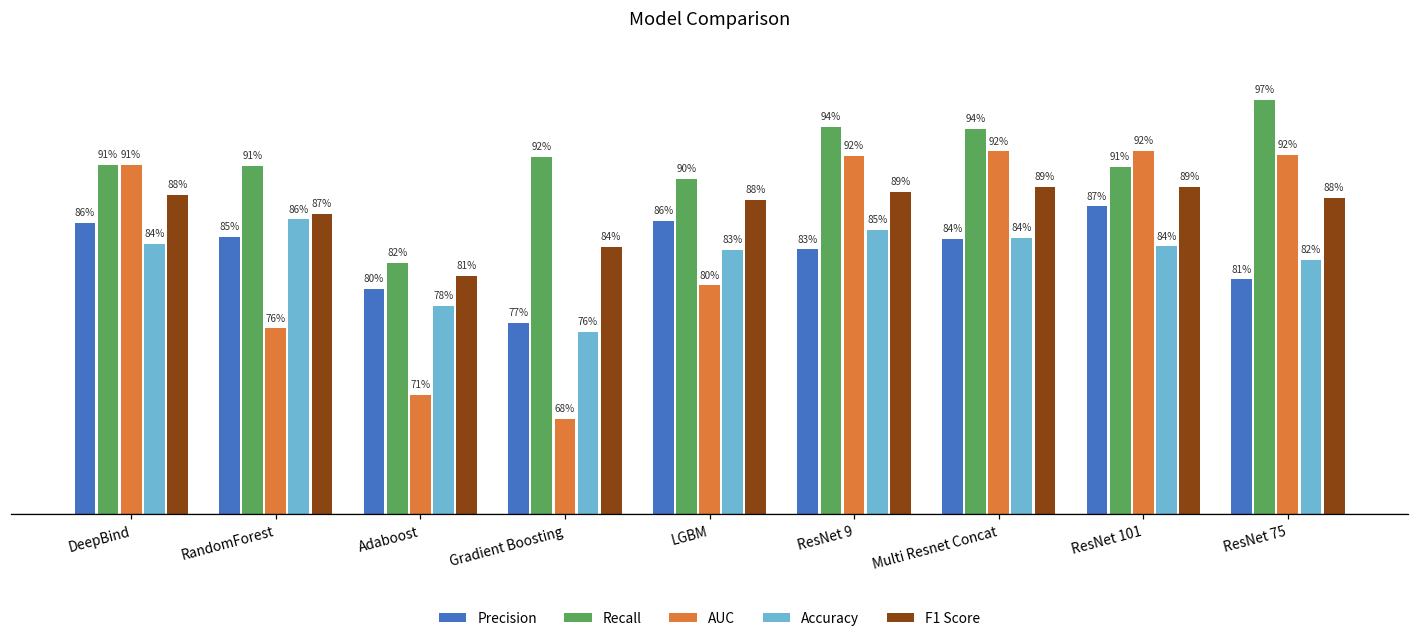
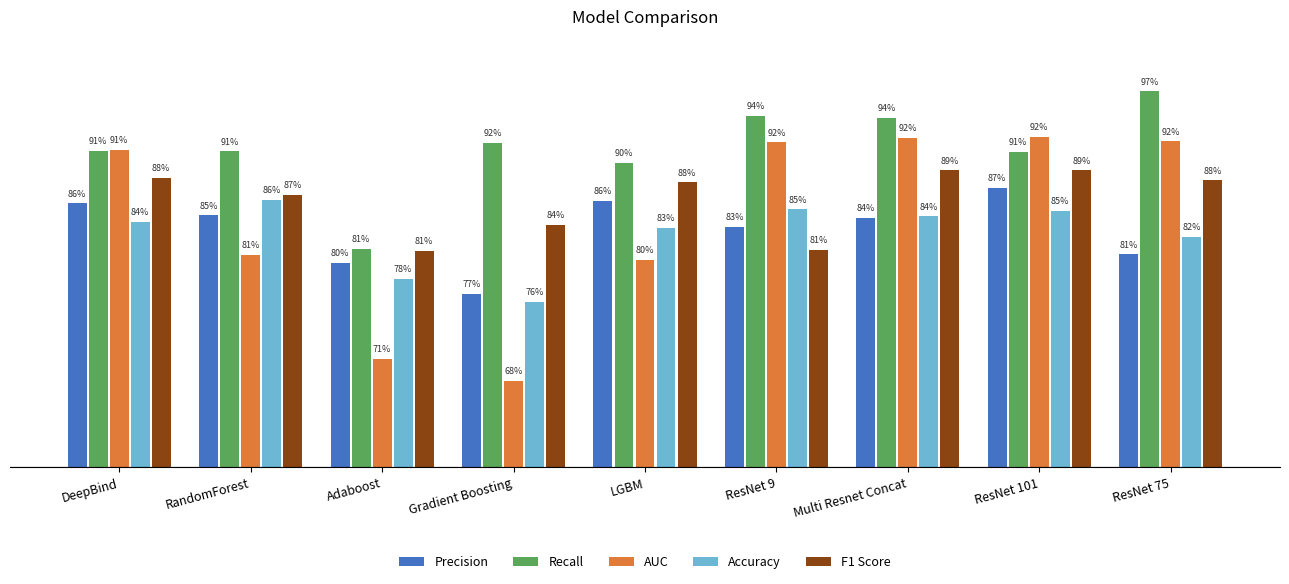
AUC, RandomForest: 76% -> 81%
Recall, Adaboost: 82% -> 81%
F1 Score, ResNet 9: 89% -> 81%
Accuracy, ResNet 101: 84% -> 85%
